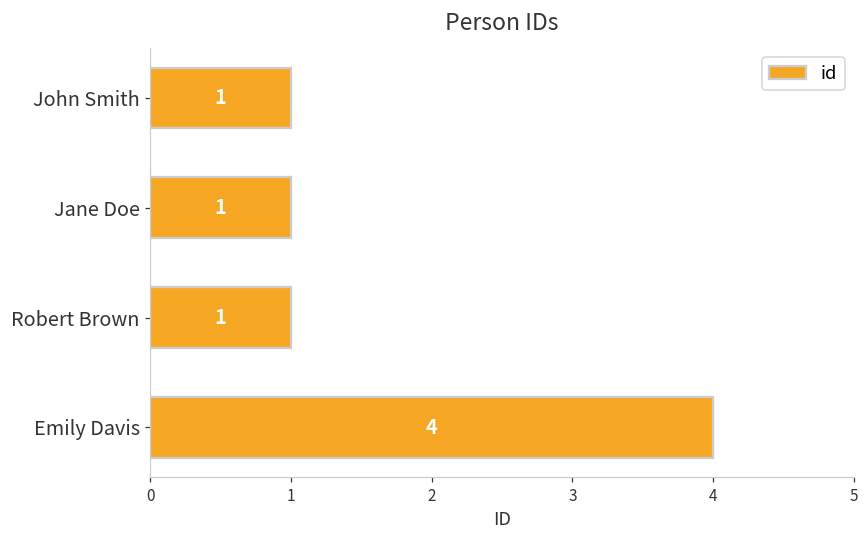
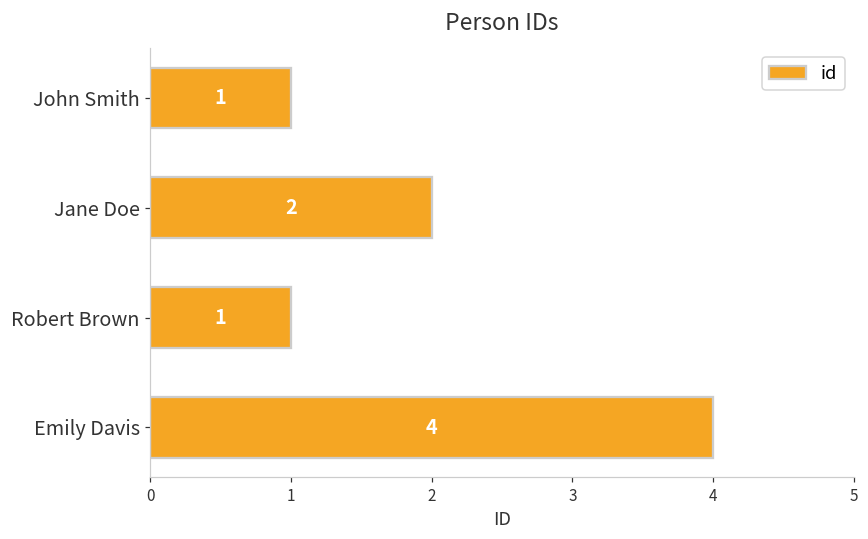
Jane Doe: 1 -> 2
